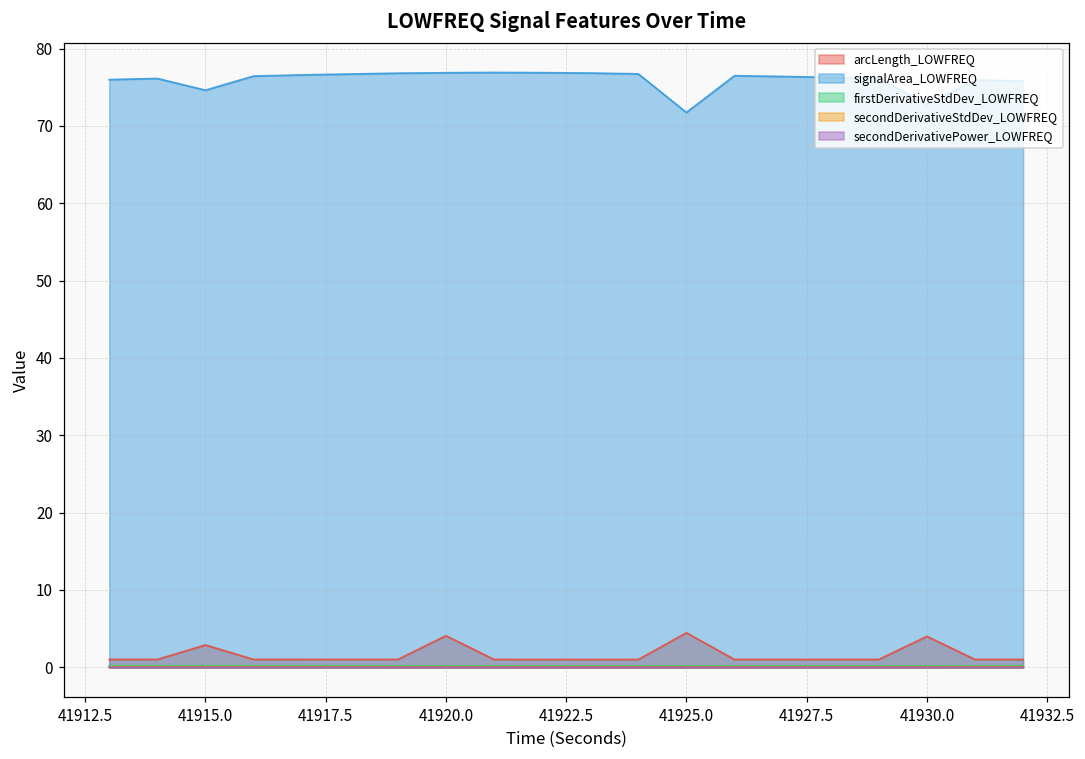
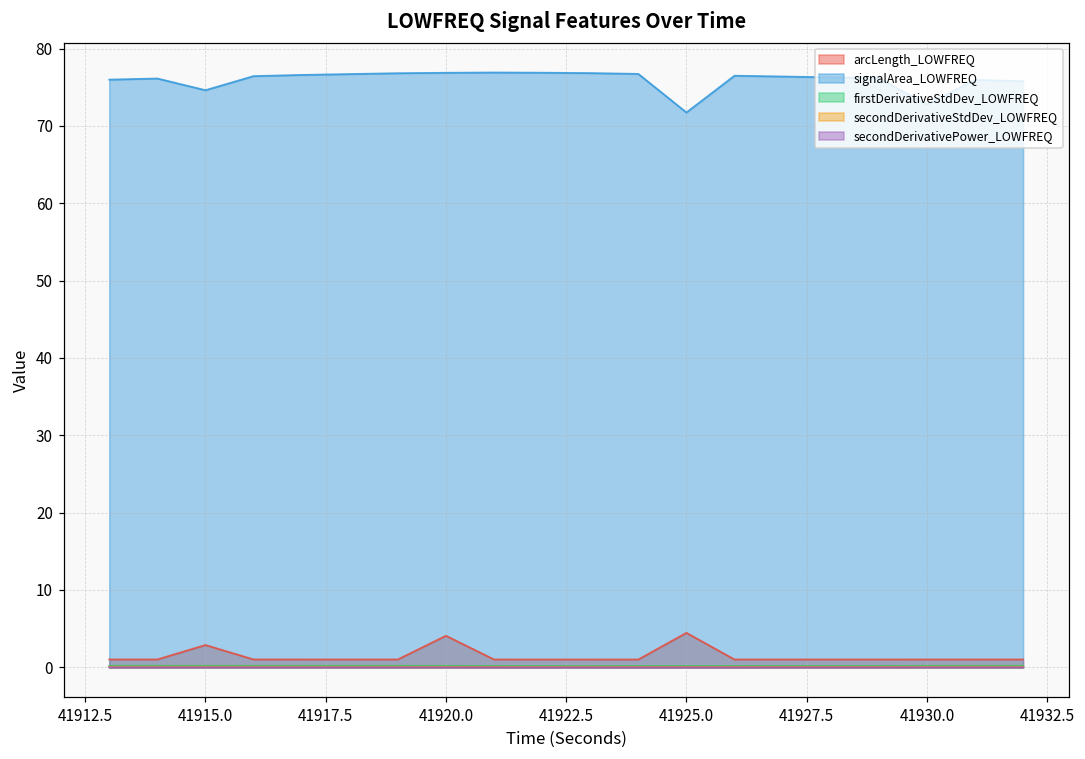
arcLength_LOWFREQ, 41930.0: 4 -> 1
